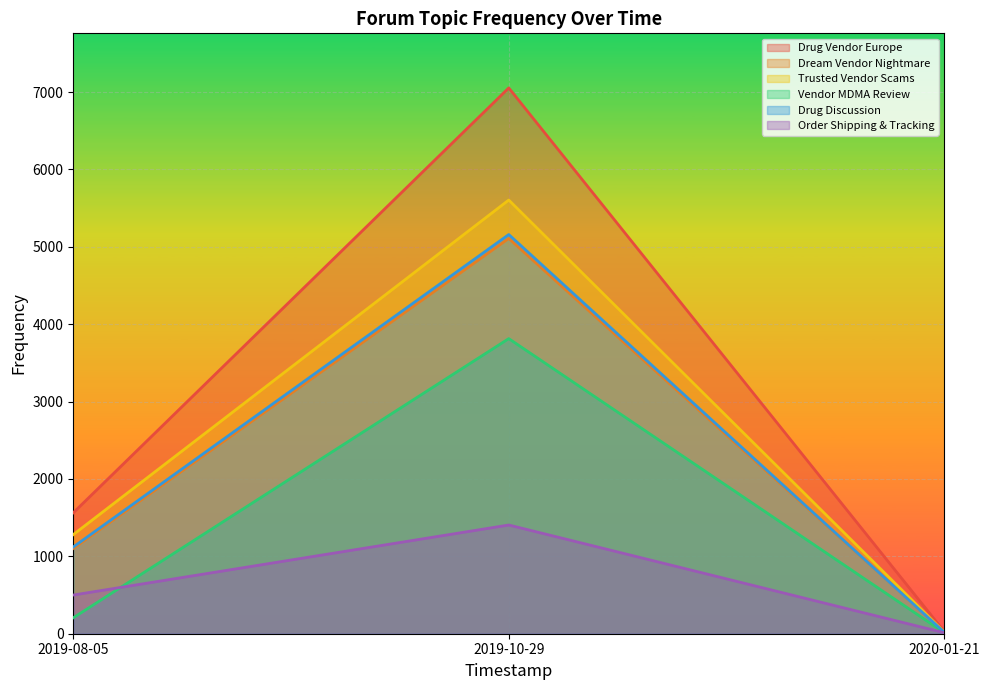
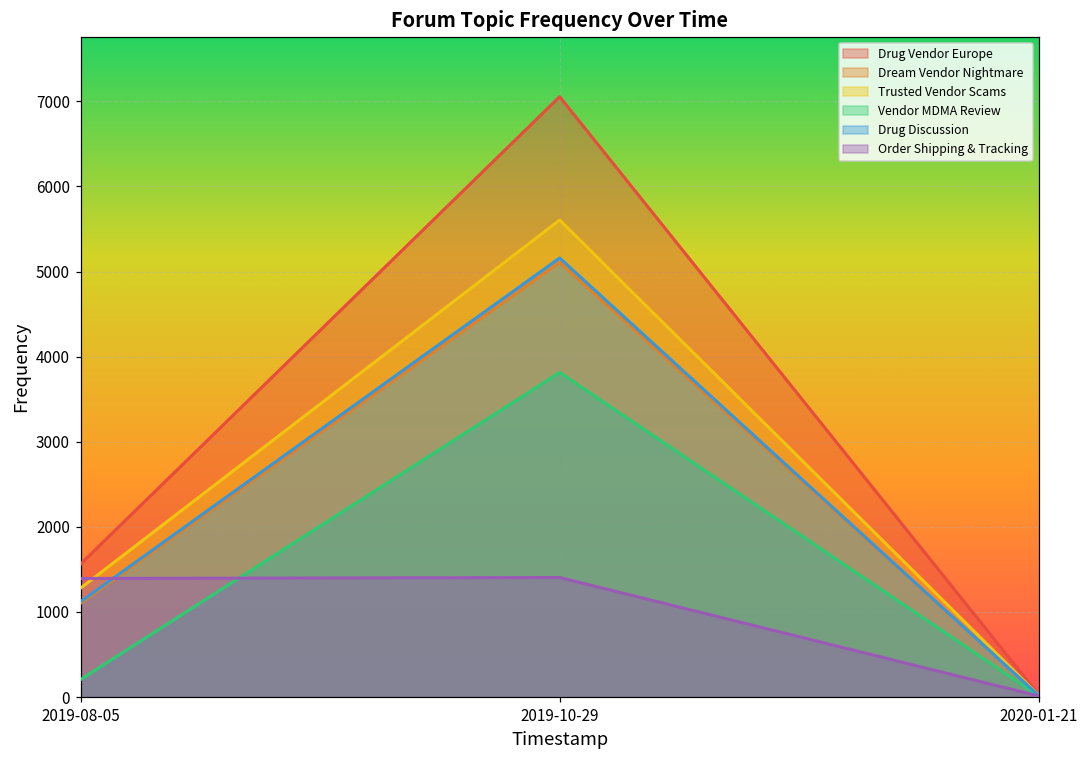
Order Shipping & Tracking, 2019-08-05: 500 -> 1400
